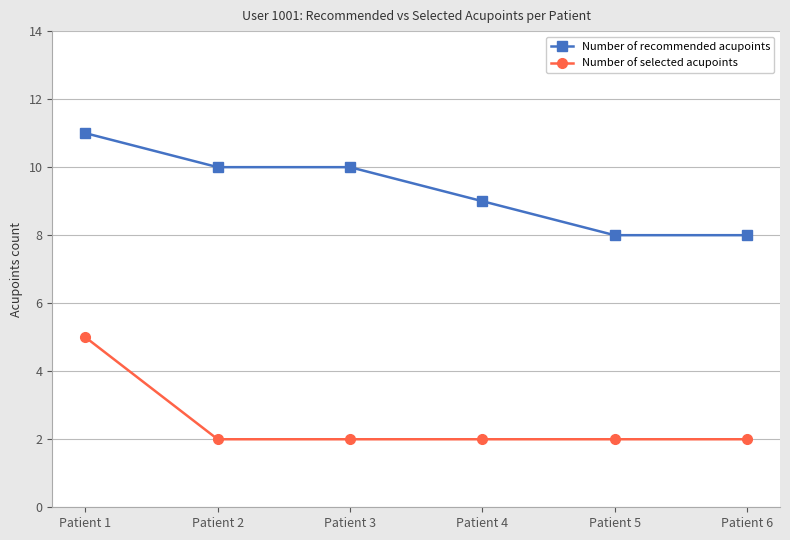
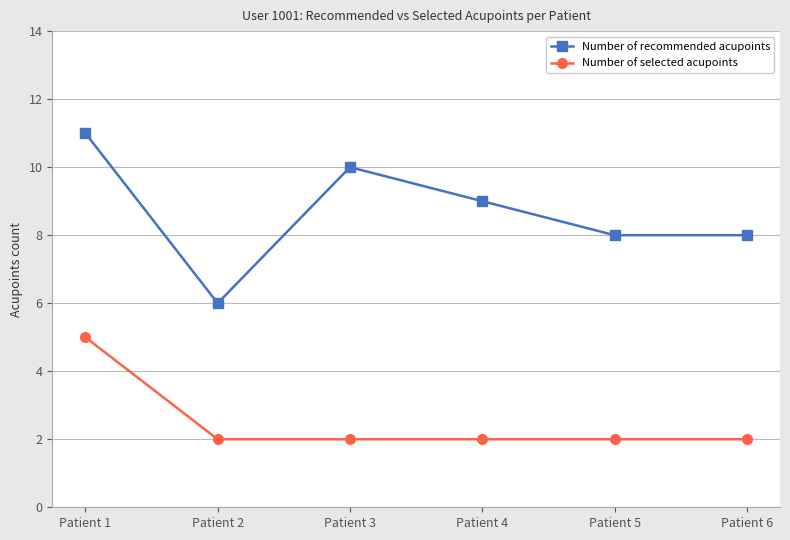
Number of recommended acupoints, Patient 2: 10 -> 6
